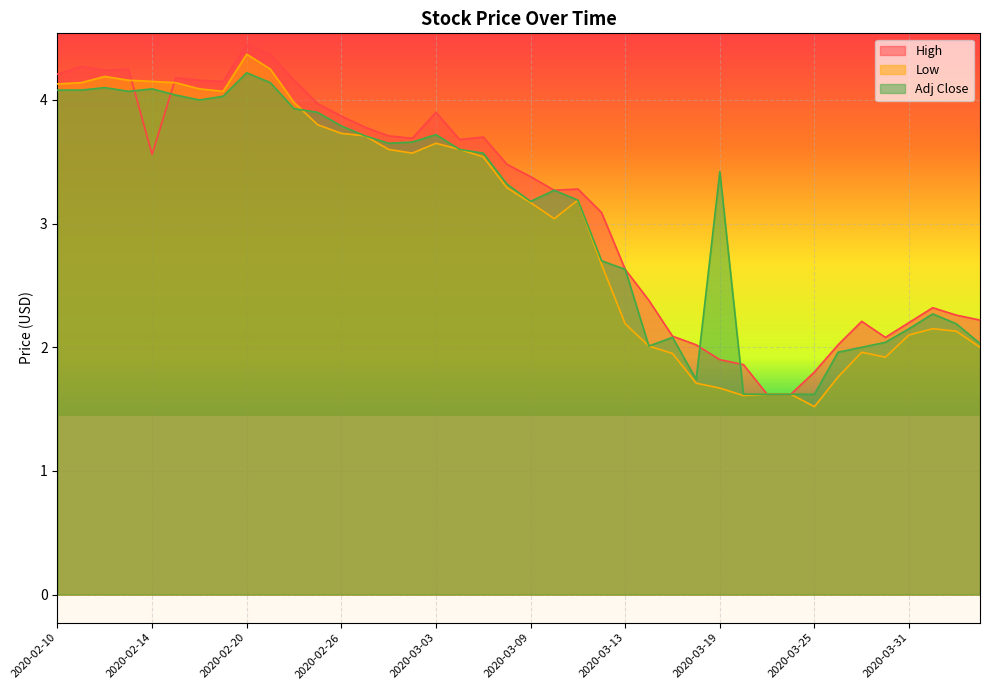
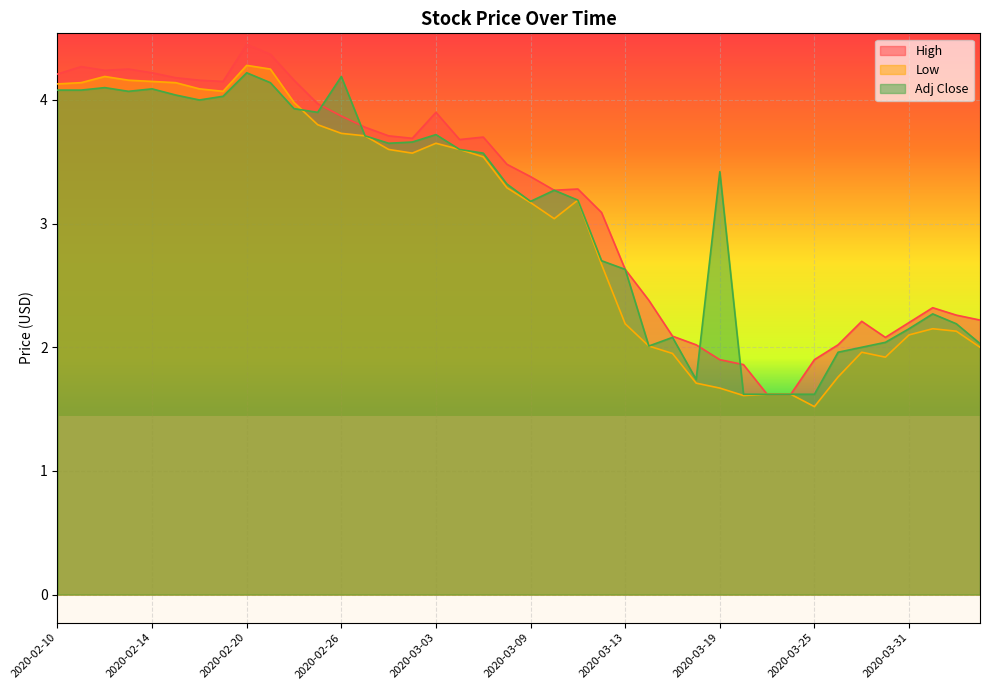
High, 2020-02-14: 3.56 -> 4.22
Low, 2020-02-20: 4.37 -> 4.28
Adj Close, 2020-02-26: 3.79 -> 4.19
High, 2020-03-25: 1.8 -> 1.9
